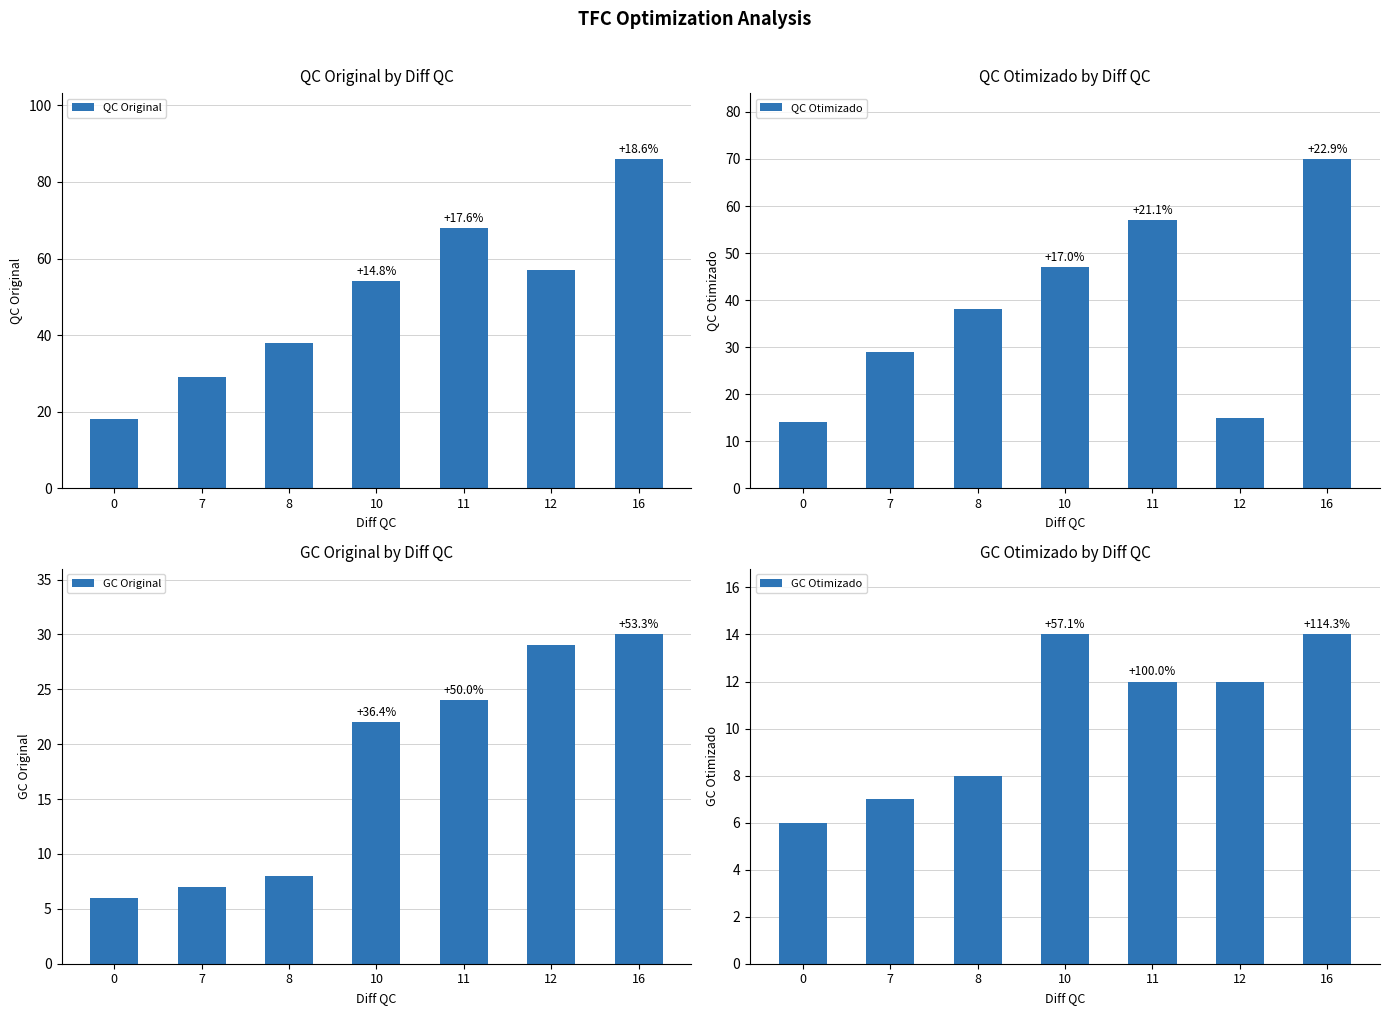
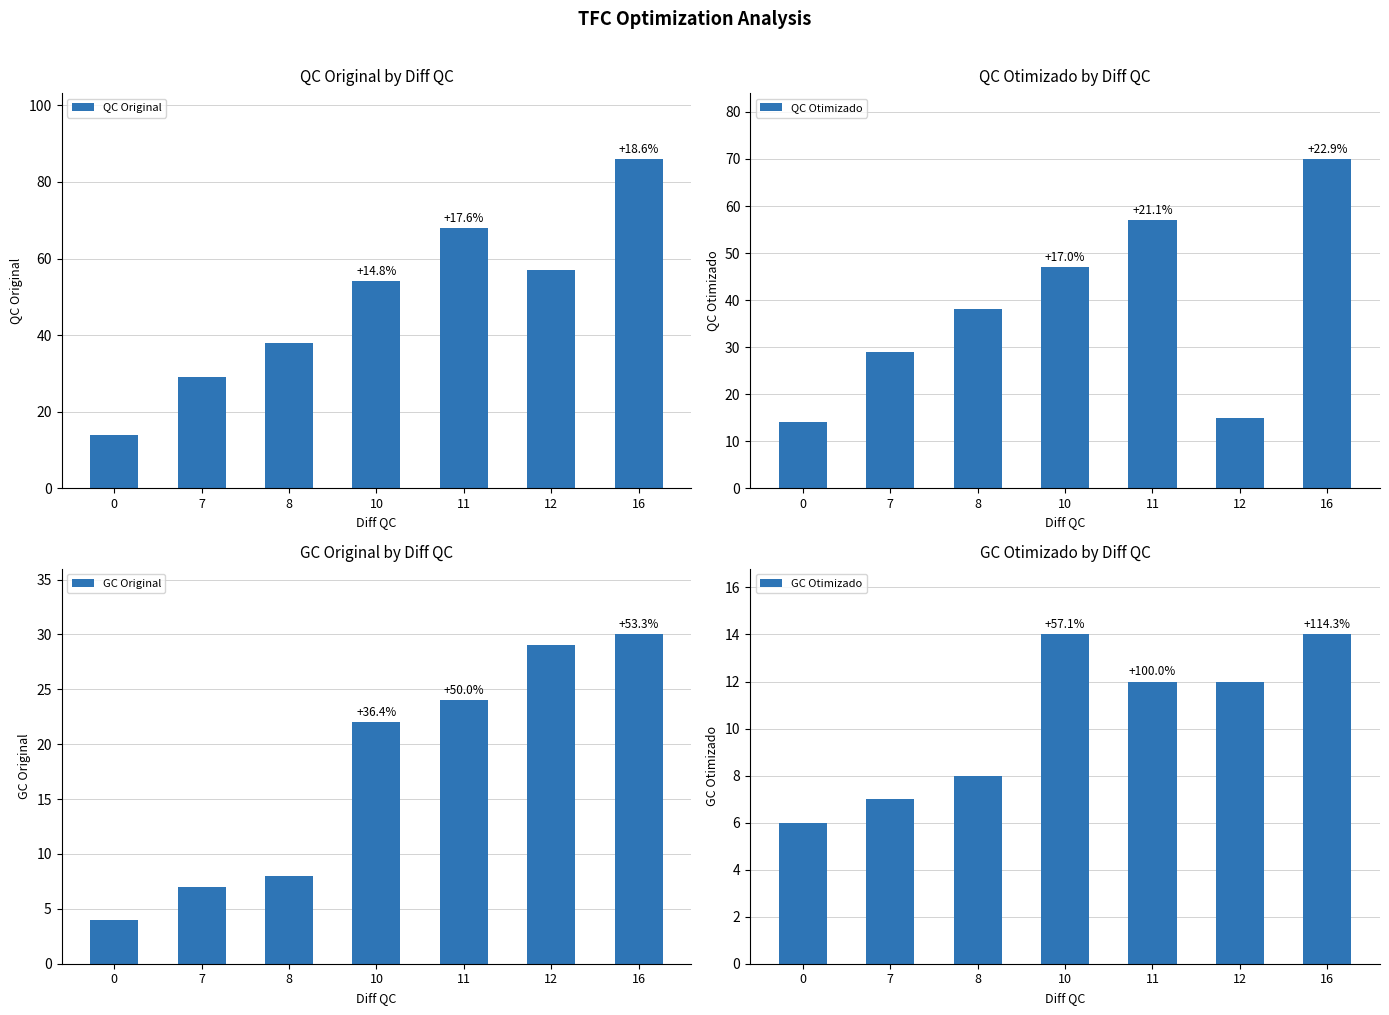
QC Original by Diff QC, 0: 18 -> 14
GC Original by Diff QC, 0: 6 -> 4
